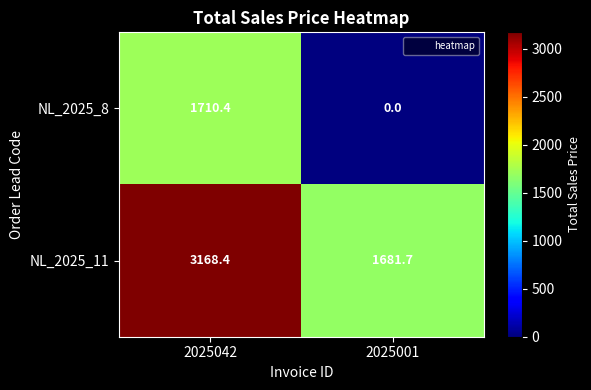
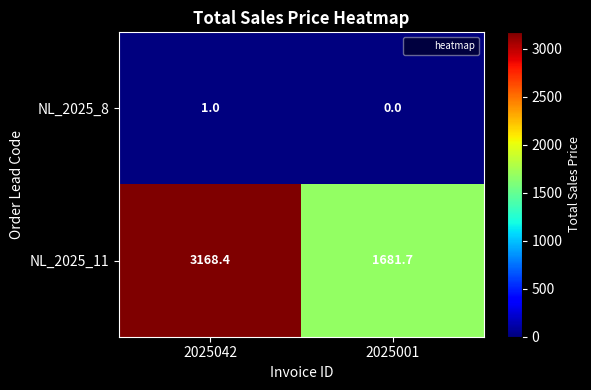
NL_2025_8, 2025042: 1710.4 -> 1.0
